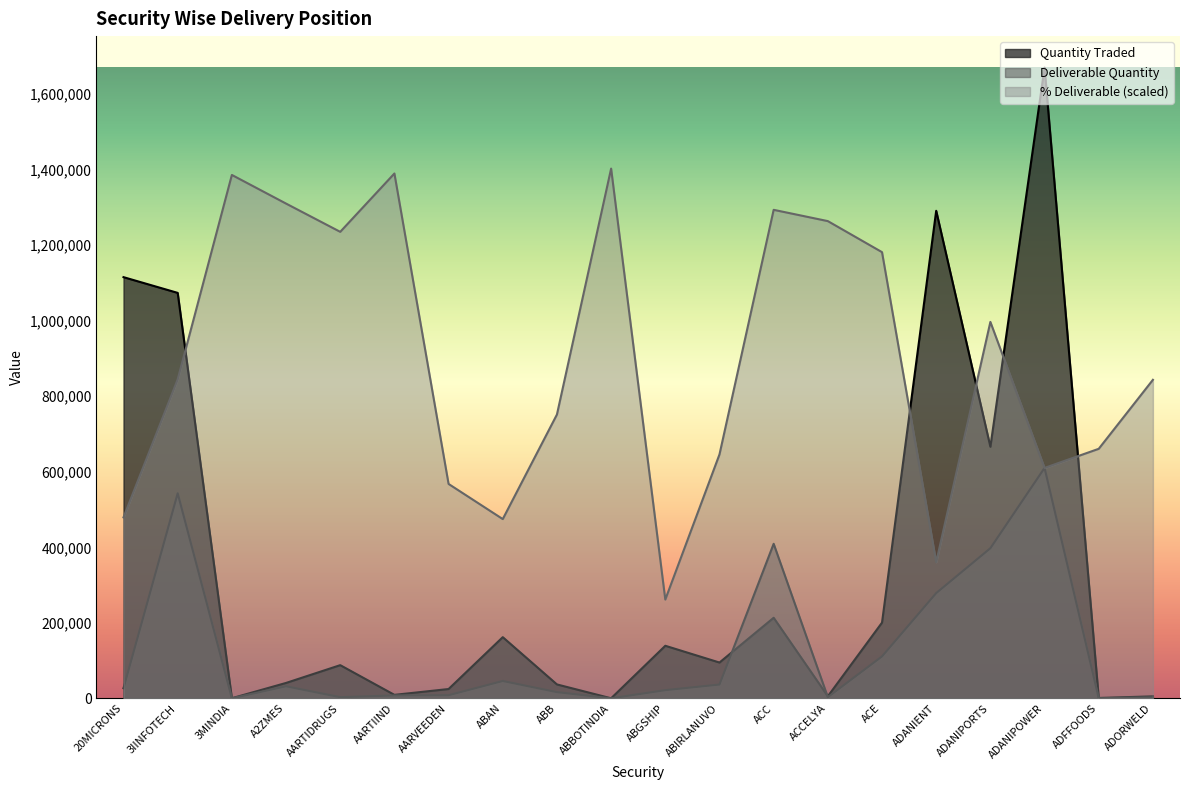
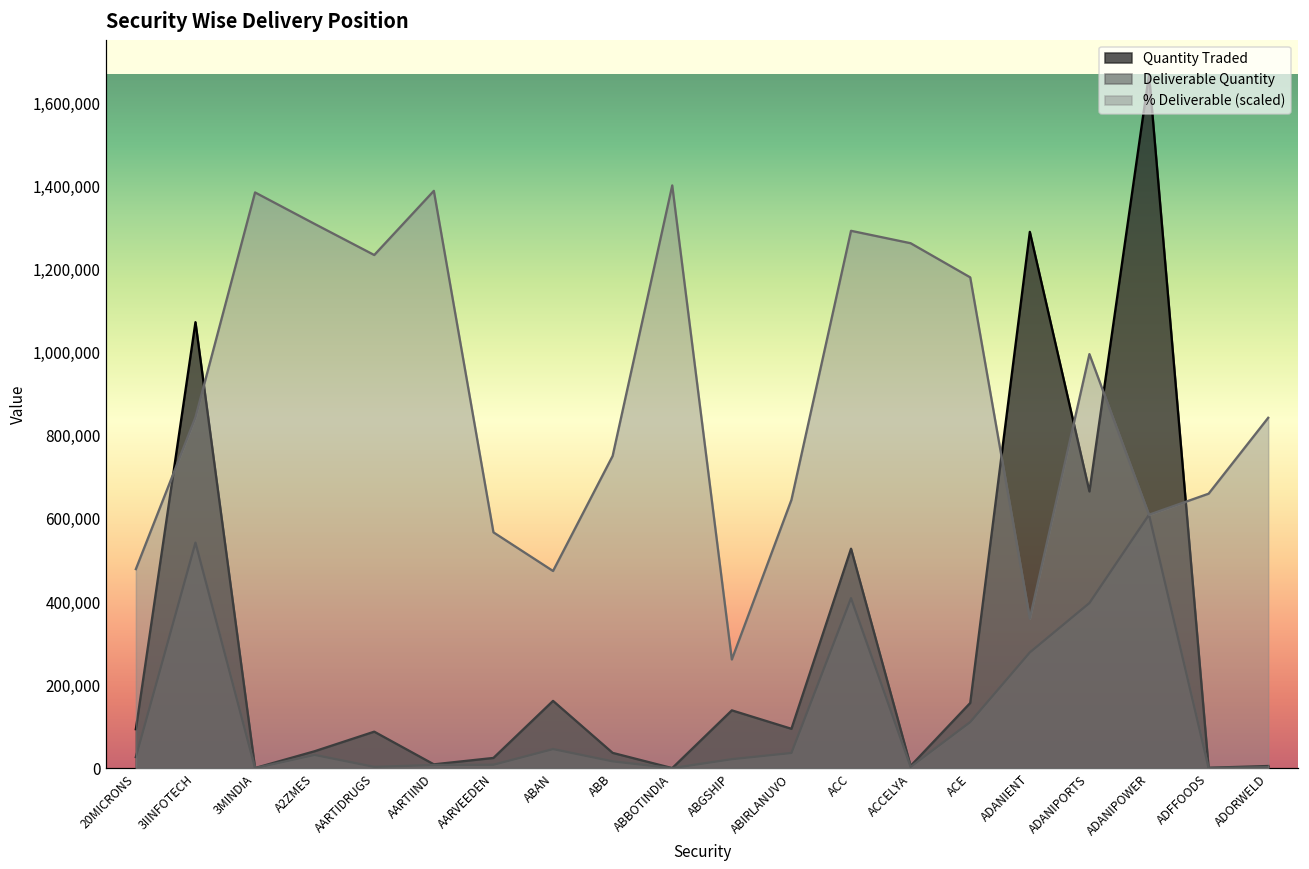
Quantity Traded, 20MICRONS: 1,120,000 -> 90,000
Quantity Traded, ACC: 210,000 -> 530,000
Quantity Traded, ACE: 200,000 -> 160,000
